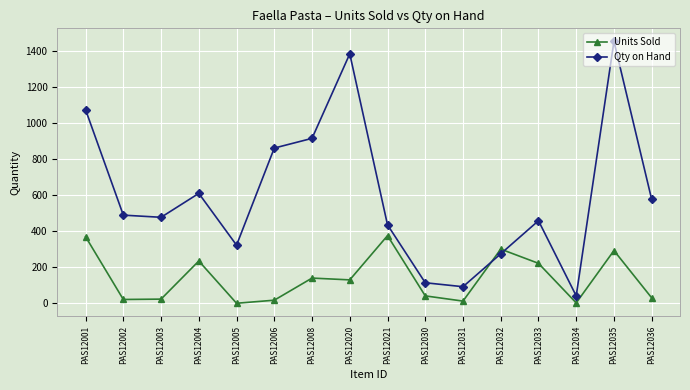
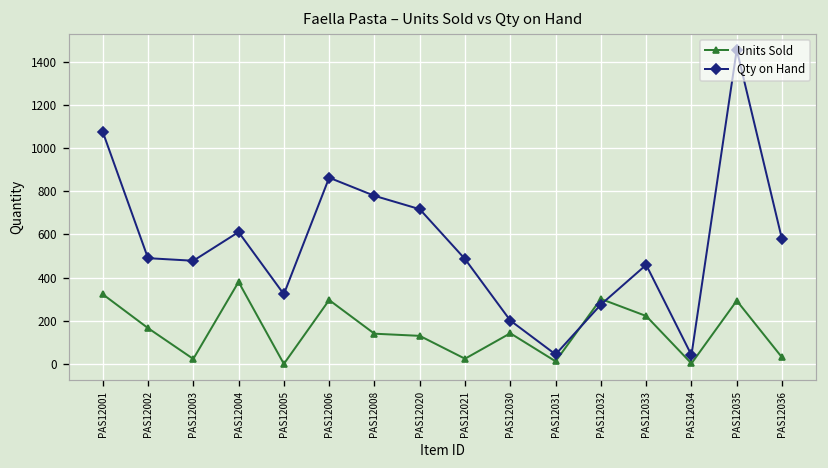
Units Sold, PAS12001: 370 -> 320
Units Sold, PAS12002: 20 -> 170
Units Sold, PAS12004: 240 -> 380
Units Sold, PAS12006: 20 -> 300
Qty on Hand, PAS12008: 920 -> 780
Qty on Hand, PAS12020: 1390 -> 720
Units Sold, PAS12021: 380 -> 20
Qty on Hand, PAS12021: 440 -> 490
Units Sold, PAS12030: 40 -> 140
Qty on Hand, PAS12030: 110 -> 200
Qty on Hand, PAS12031: 90 -> 40
